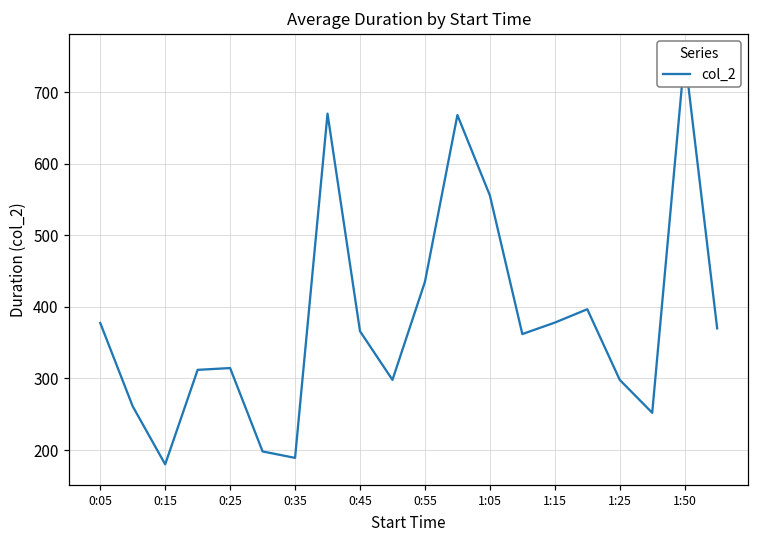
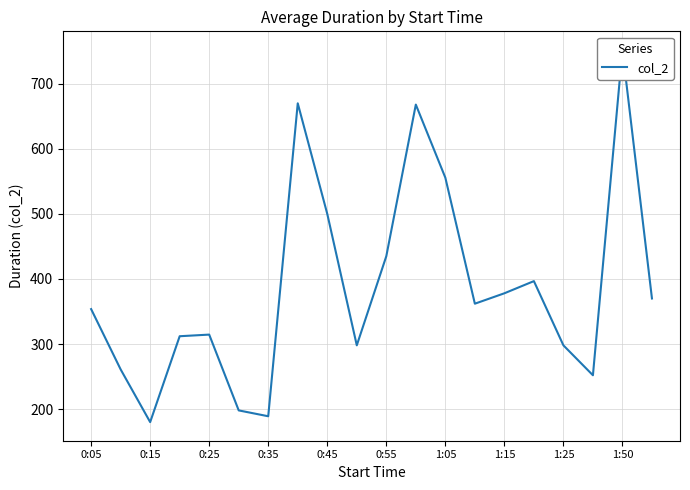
0:05: 380 -> 350
0:45: 370 -> 500
